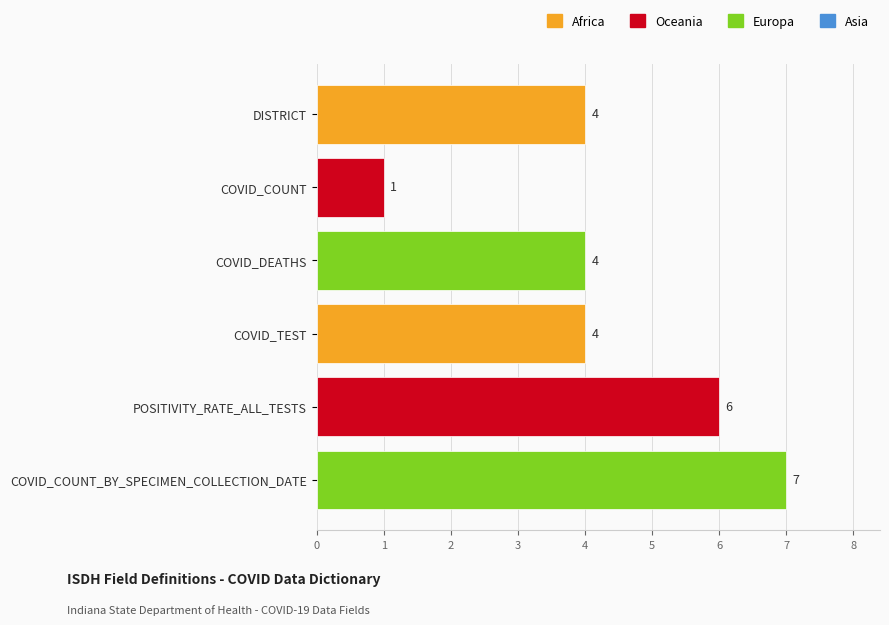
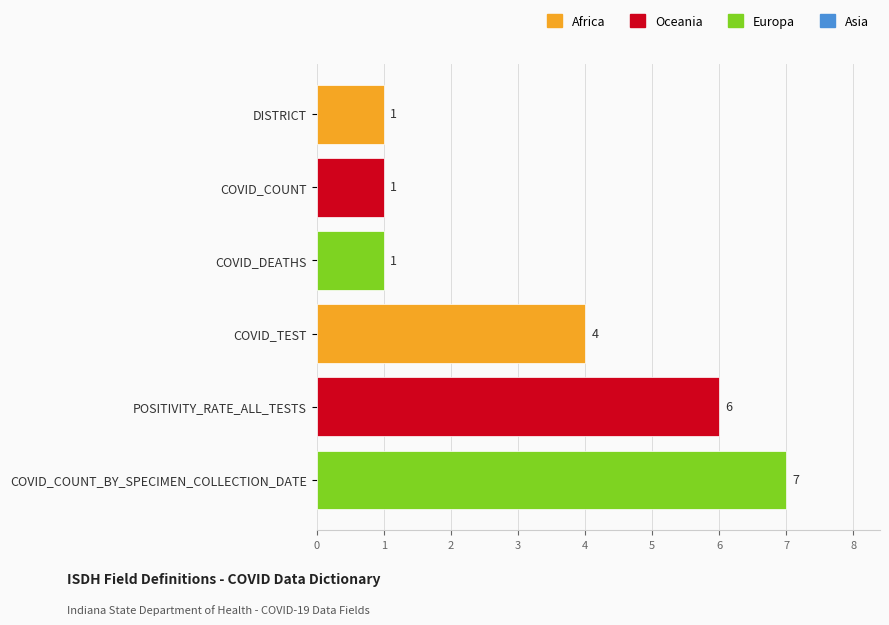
DISTRICT: 4 -> 1
COVID_DEATHS: 4 -> 1
